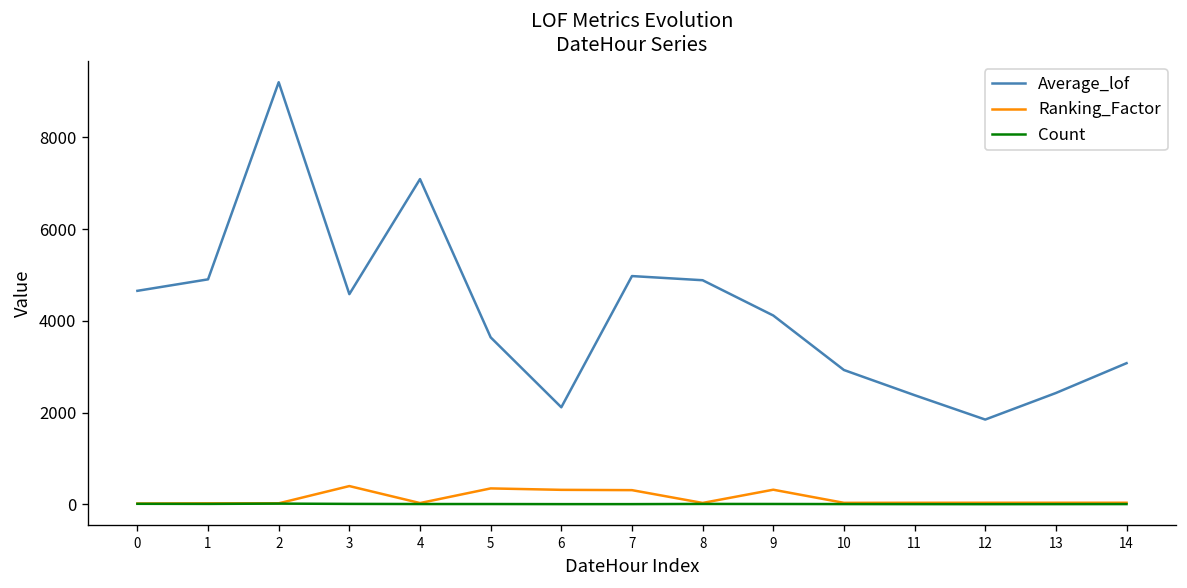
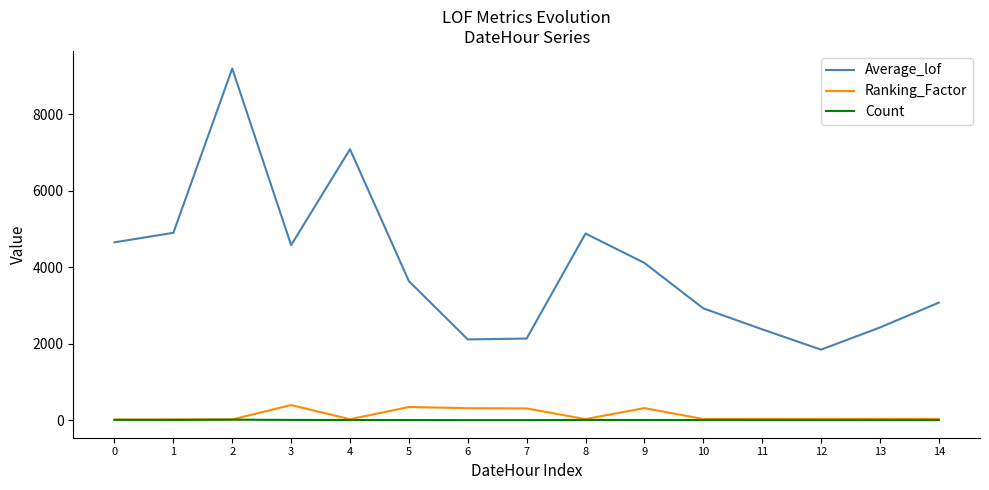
Average_lof, 7: 5000 -> 2100
